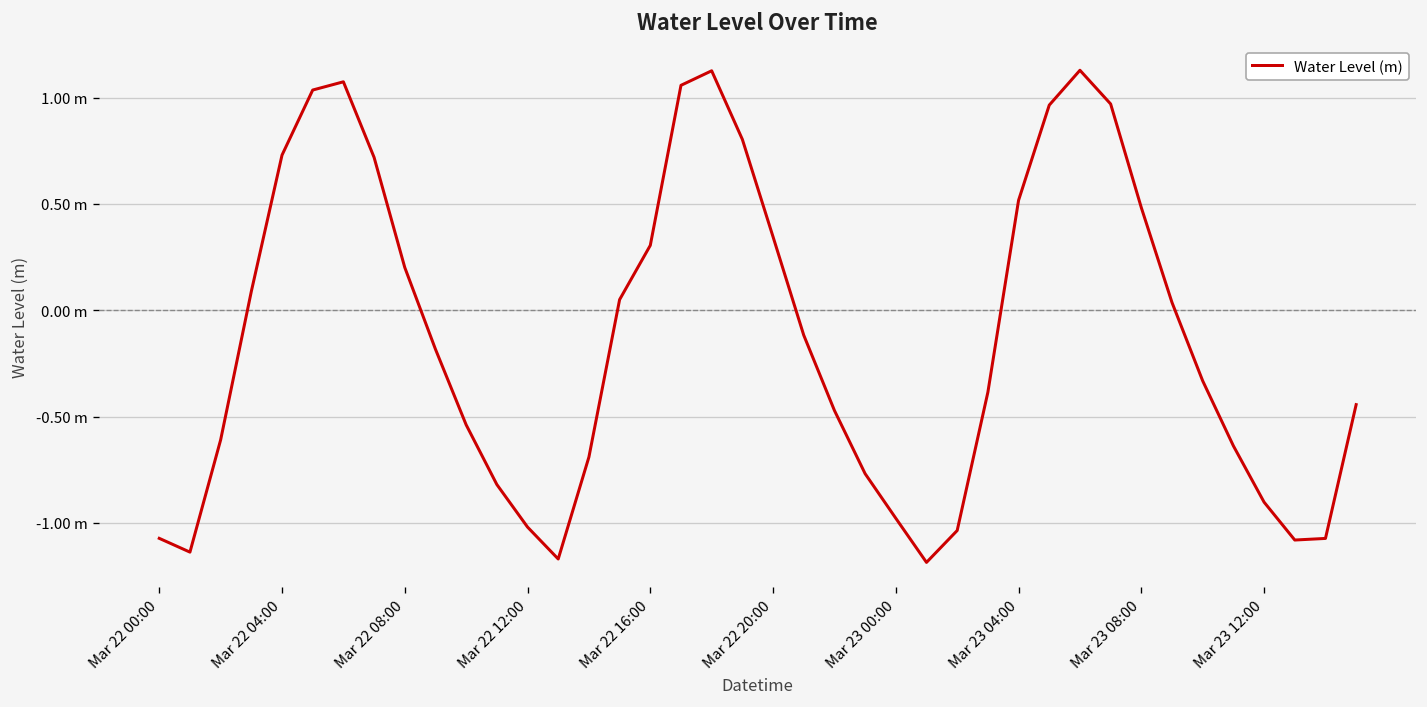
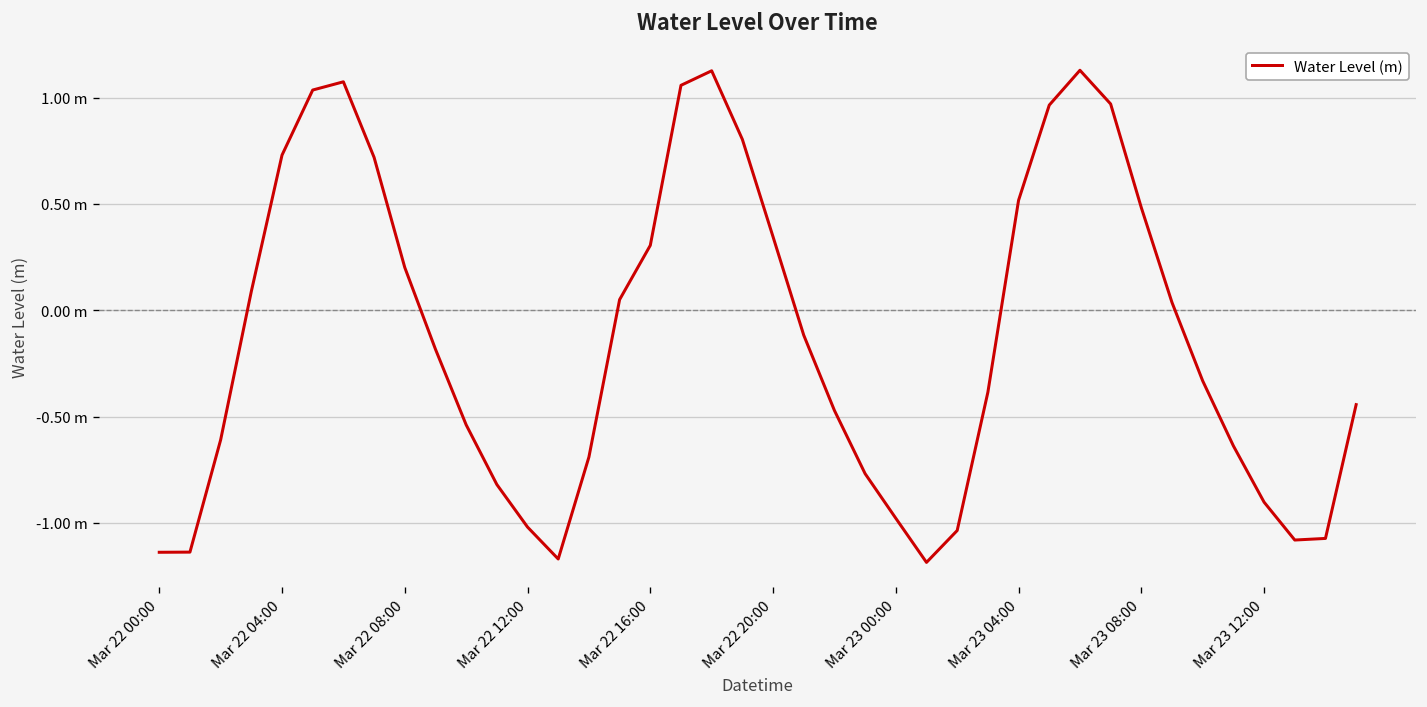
Mar 22 00:00: -1.07 m -> -1.14 m
